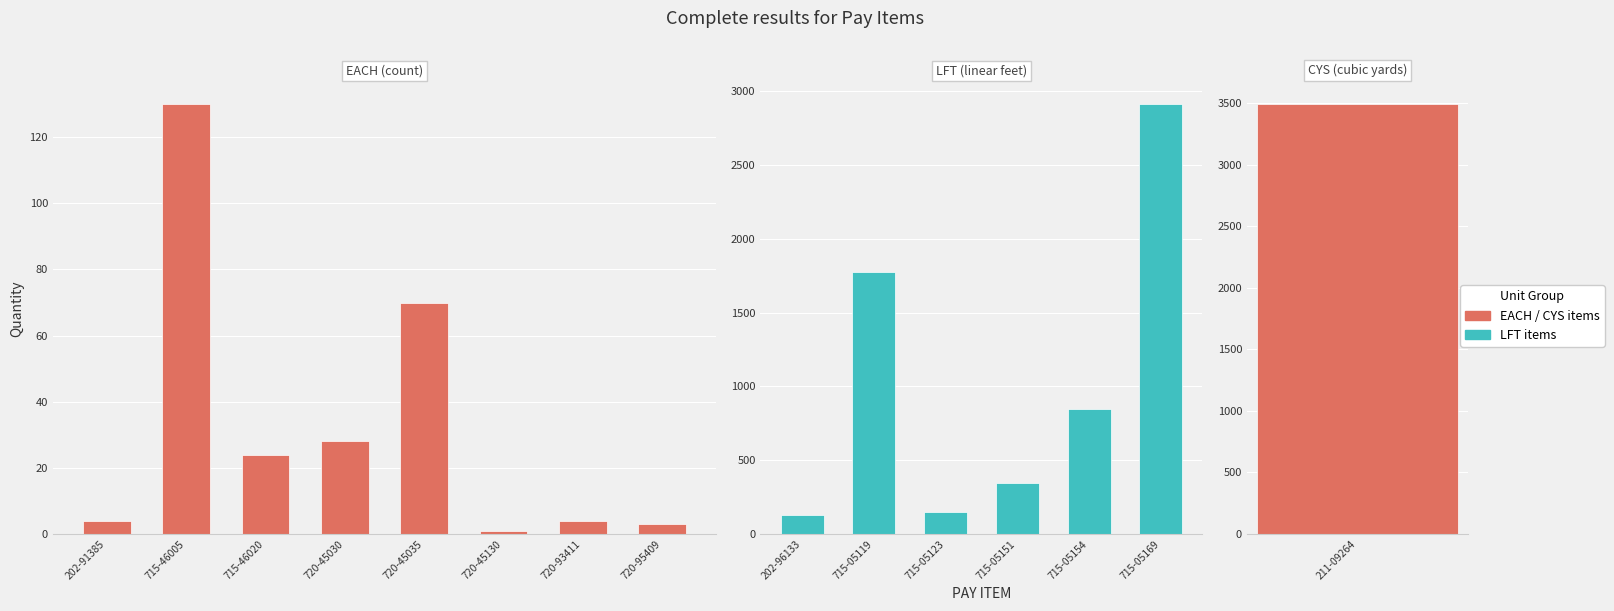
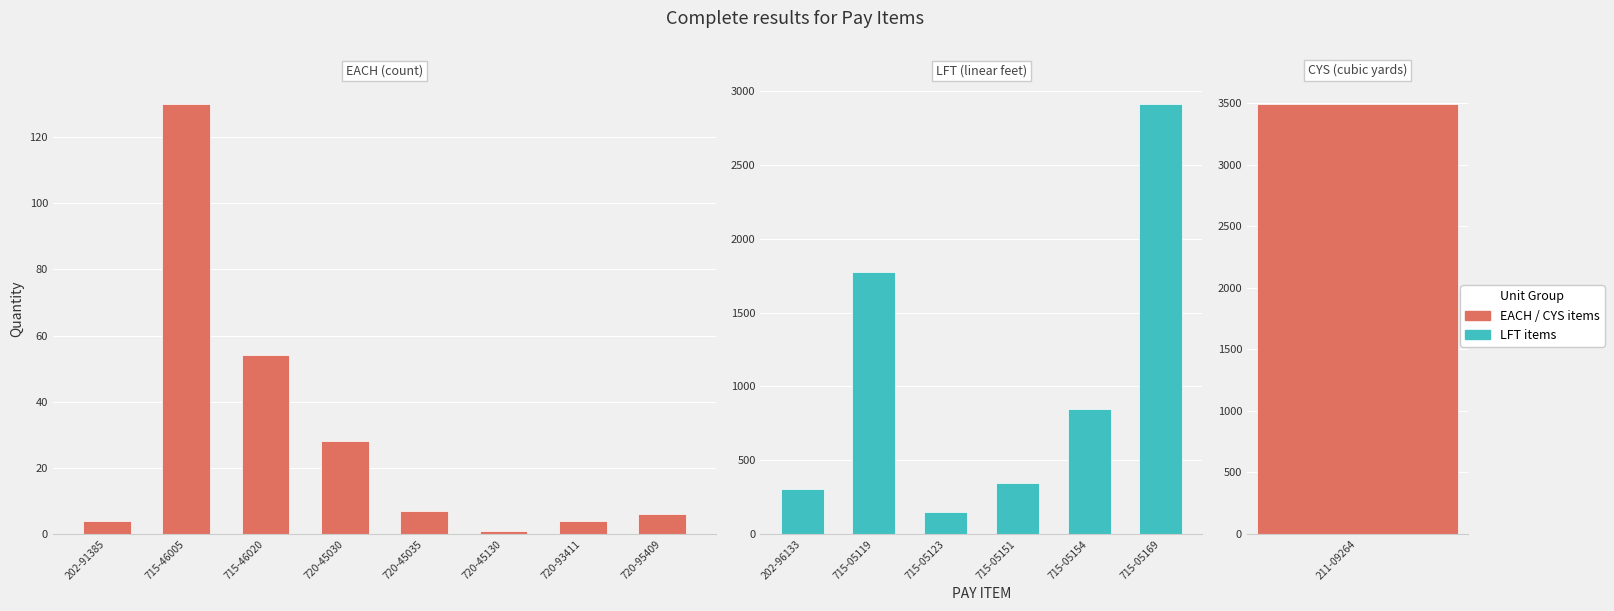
EACH (count), 715-46020: 24 -> 54
EACH (count), 720-45035: 70 -> 7
EACH (count), 720-95409: 3 -> 6
LFT (linear feet), 202-96133: 130 -> 300
